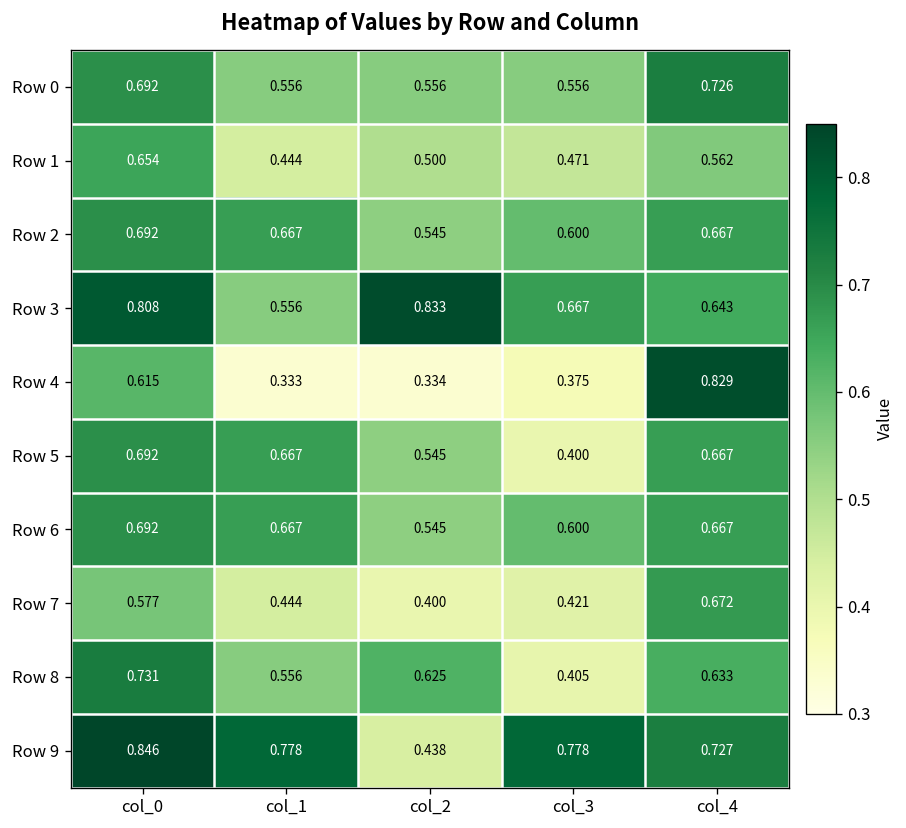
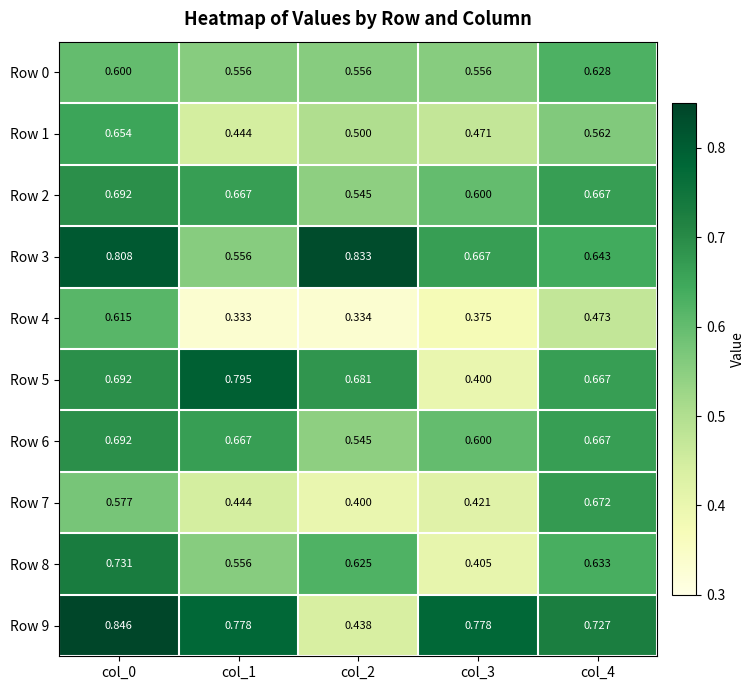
Row 0, col_0: 0.692 -> 0.600
Row 0, col_4: 0.726 -> 0.628
Row 4, col_4: 0.829 -> 0.473
Row 5, col_1: 0.667 -> 0.795
Row 5, col_2: 0.545 -> 0.681
